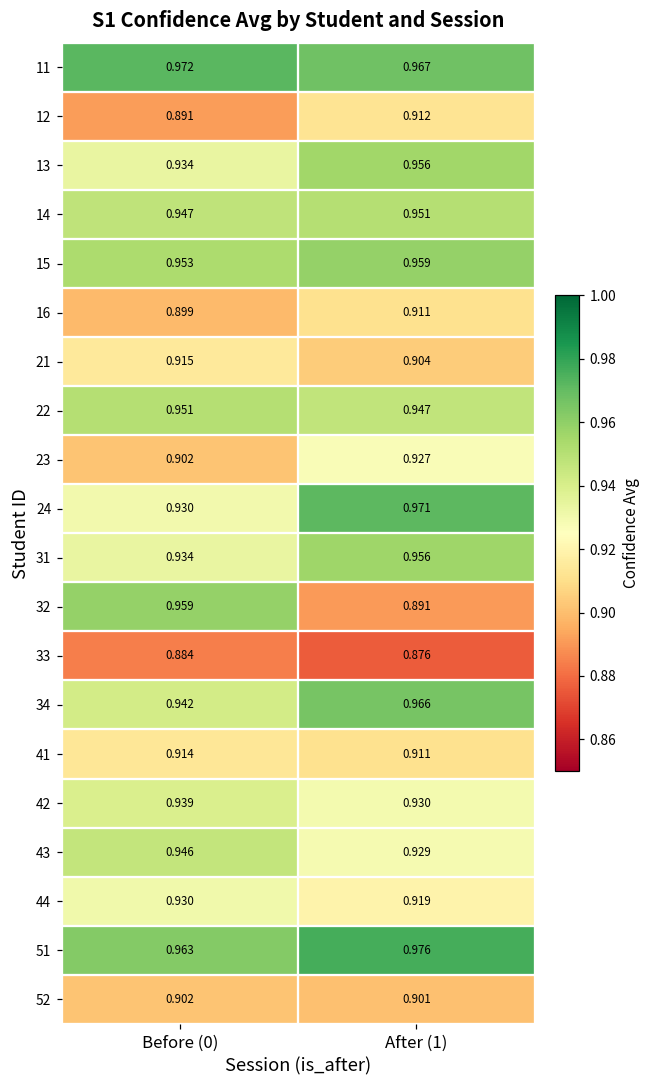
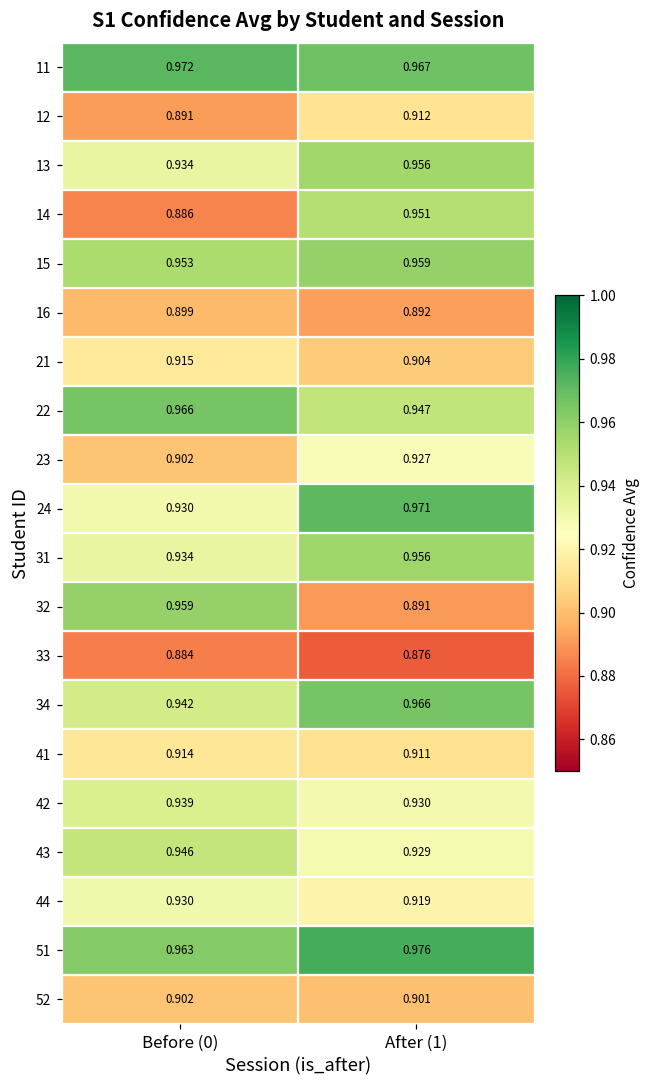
14, Before (0): 0.947 -> 0.886
16, After (1): 0.911 -> 0.892
22, Before (0): 0.951 -> 0.966
